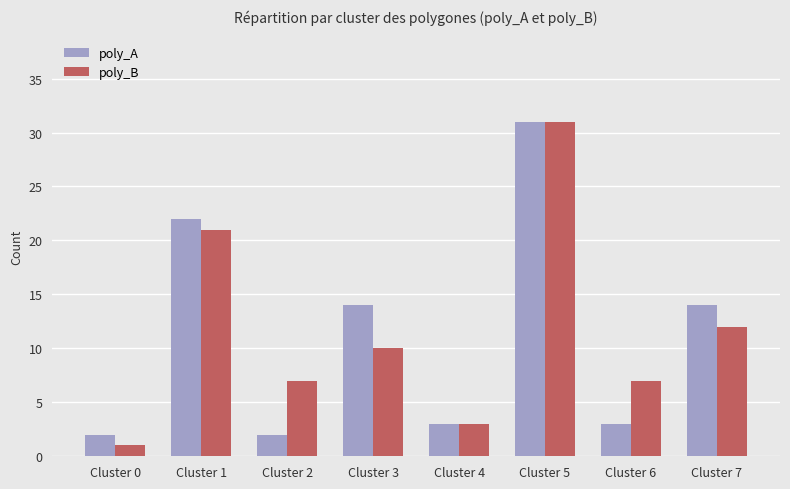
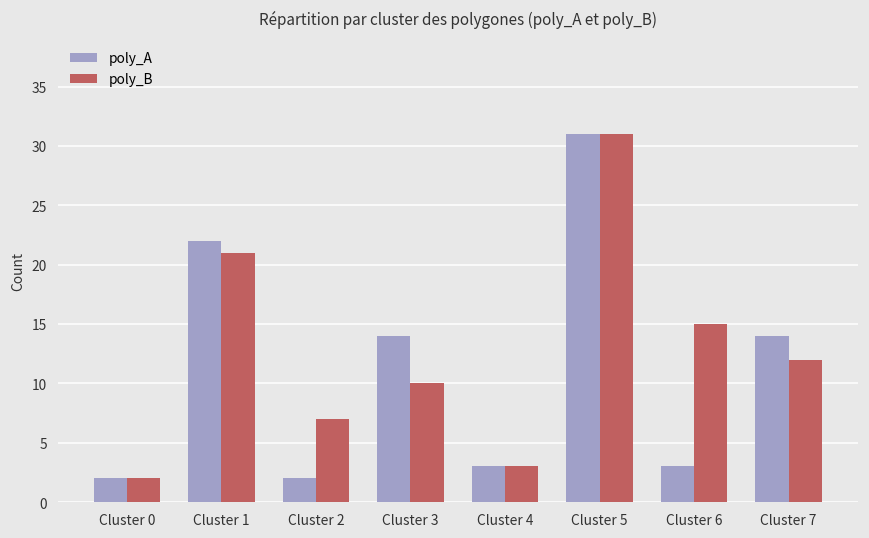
poly_B, Cluster 0: 1 -> 2
poly_B, Cluster 6: 7 -> 15
